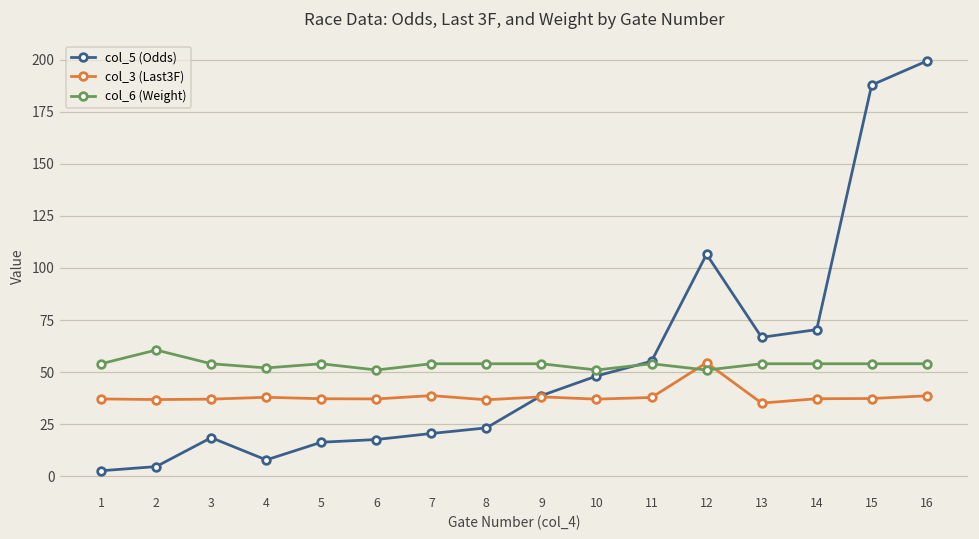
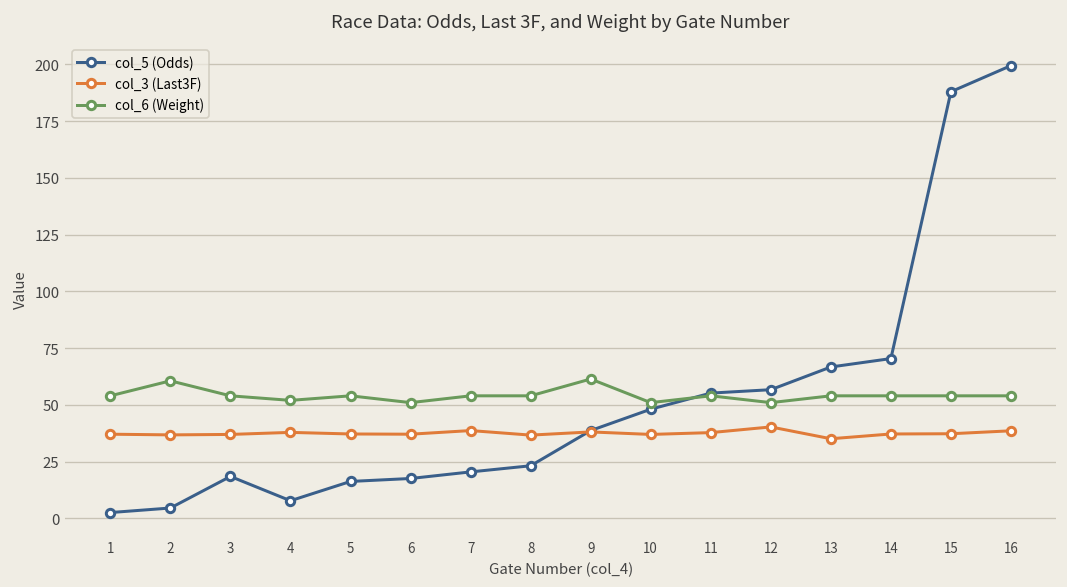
col_6 (Weight), 9: 54 -> 61
col_5 (Odds), 12: 107 -> 57
col_3 (Last3F), 12: 55 -> 40
